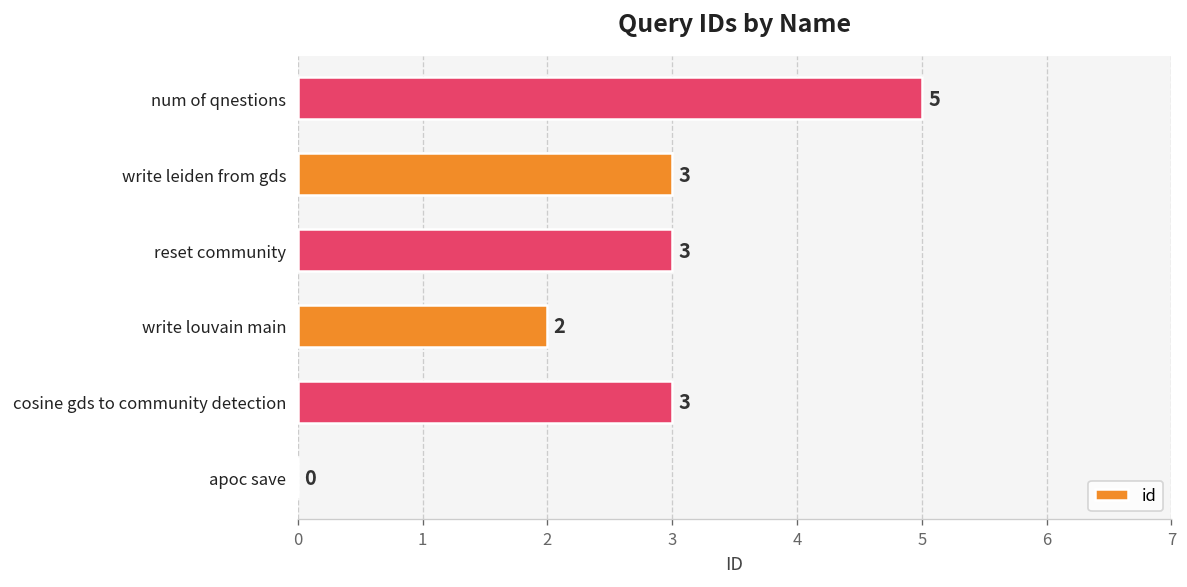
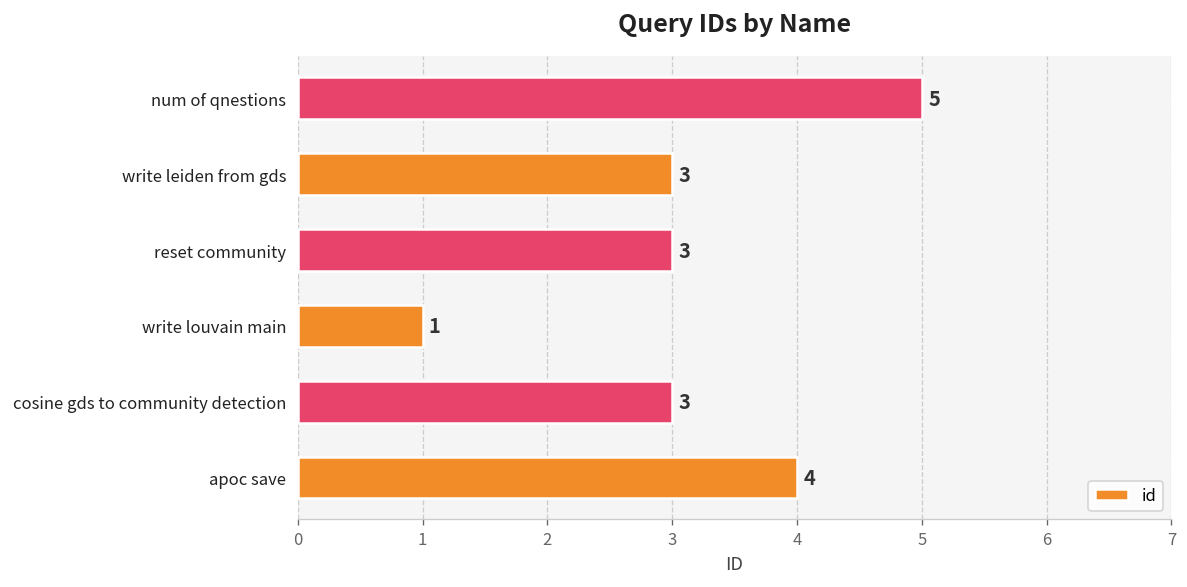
write louvain main: 2 -> 1
apoc save: 0 -> 4
